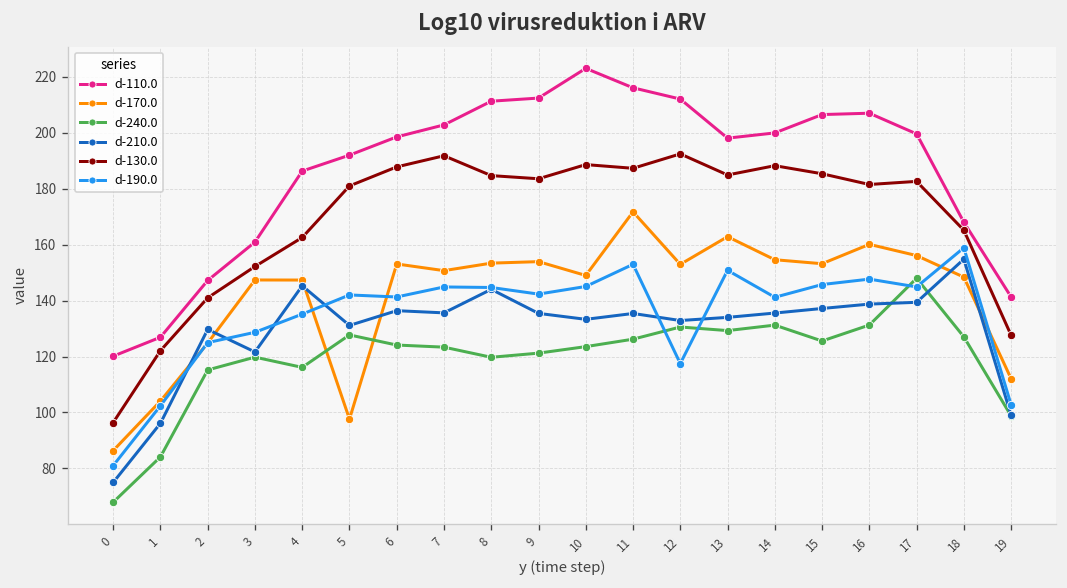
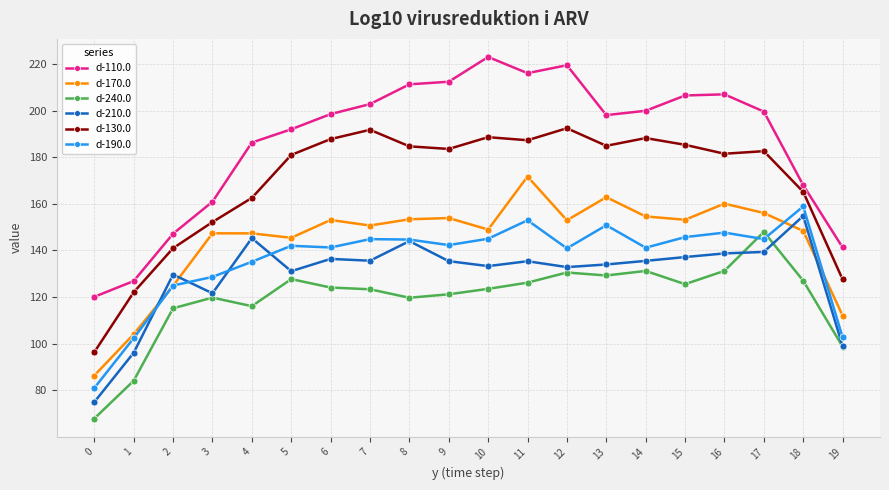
d-170.0, 5: 98 -> 145
d-110.0, 12: 212 -> 219
d-190.0, 12: 117 -> 141
